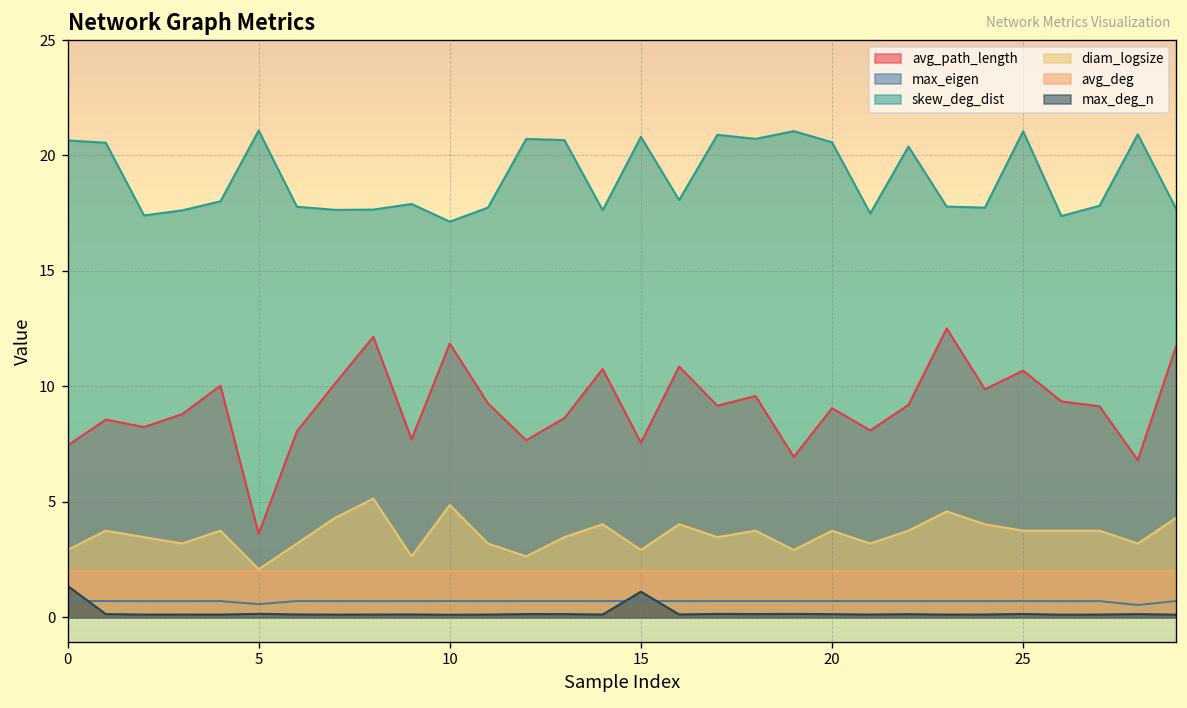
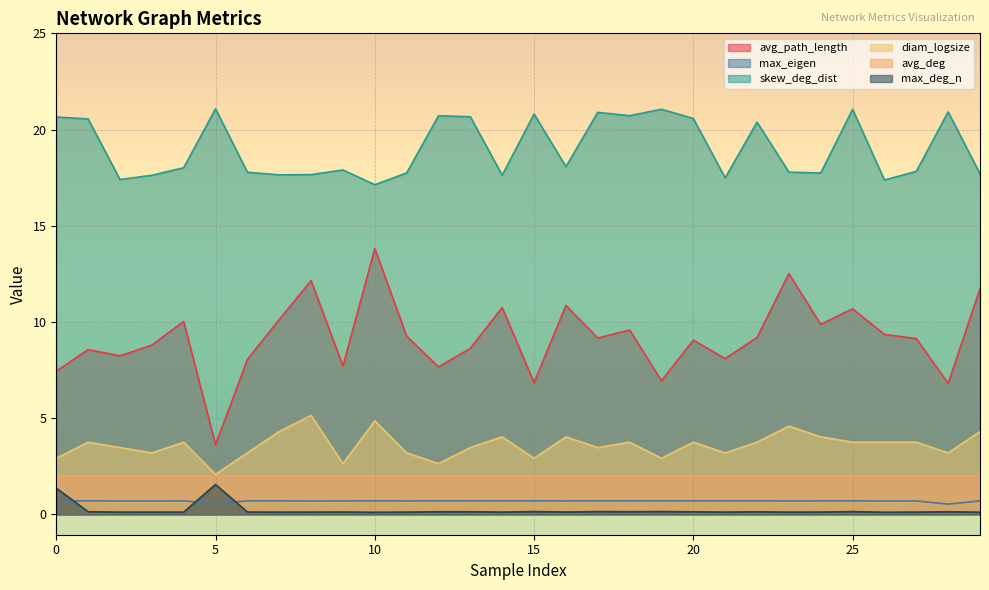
max_deg_n, 5: 0.2 -> 1.6
avg_path_length, 10: 11.9 -> 13.8
avg_path_length, 15: 7.6 -> 6.8
max_deg_n, 15: 1.1 -> 0.1
